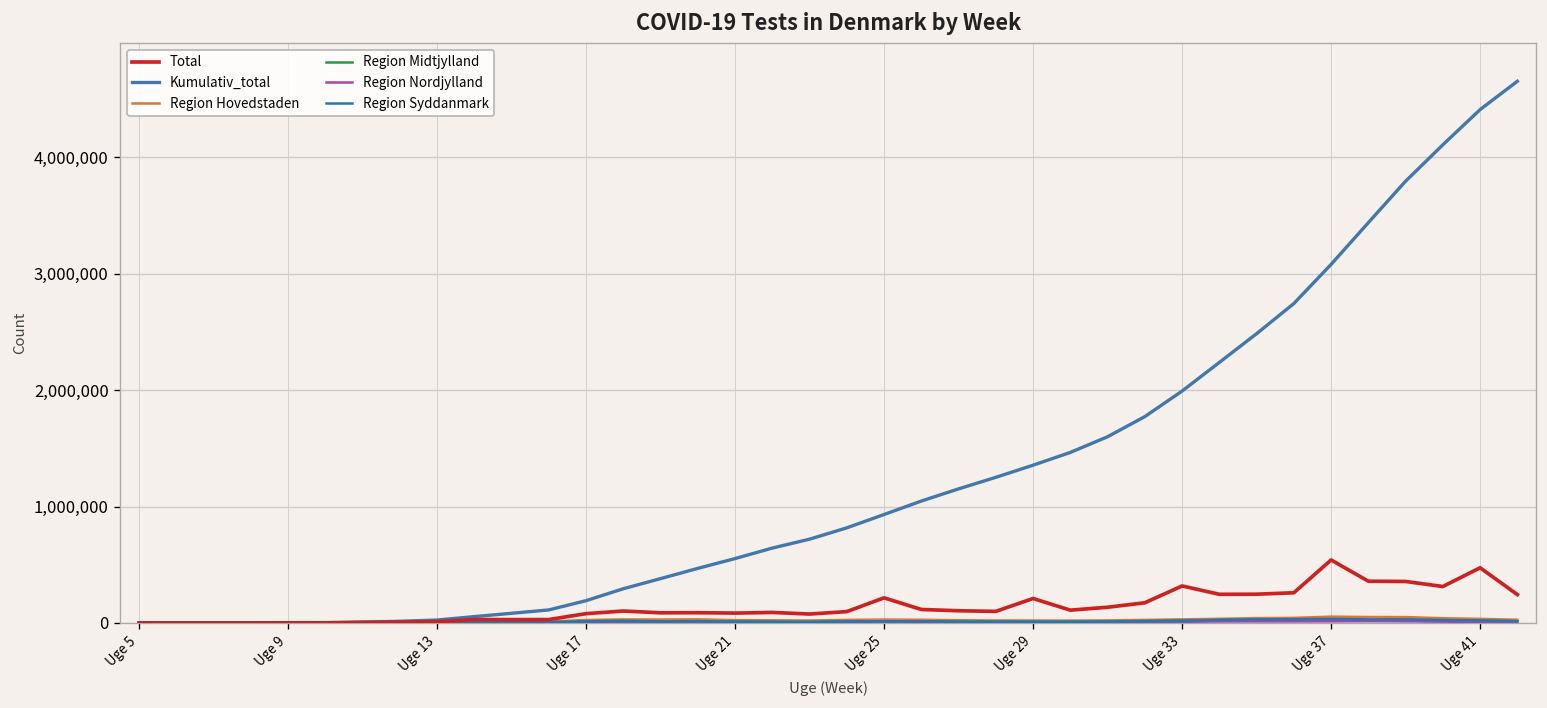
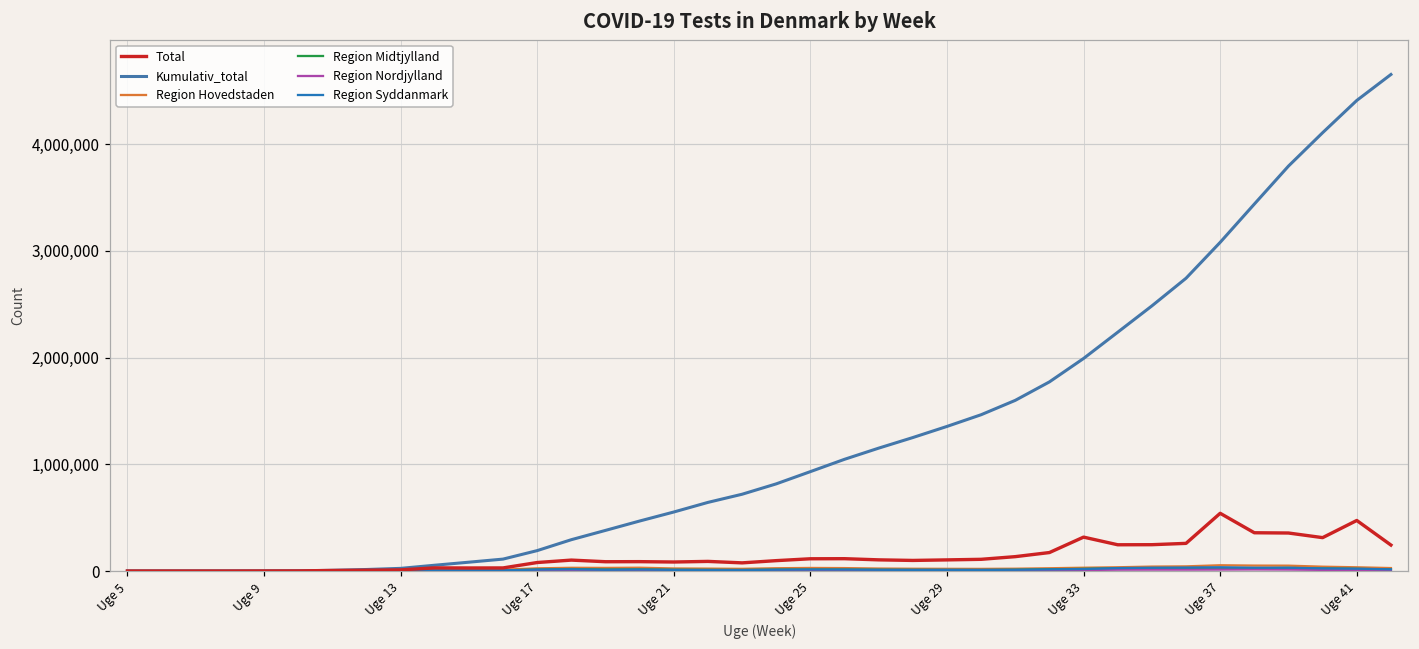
Total, Uge 25: 200,000 -> 100,000
Total, Uge 29: 200,000 -> 100,000
